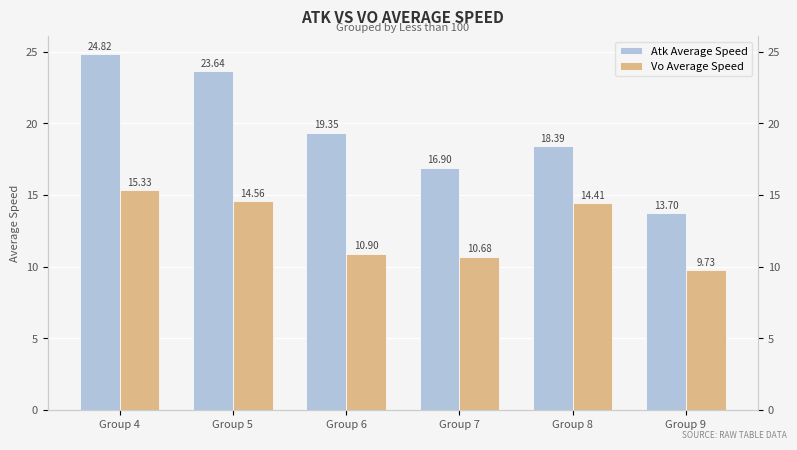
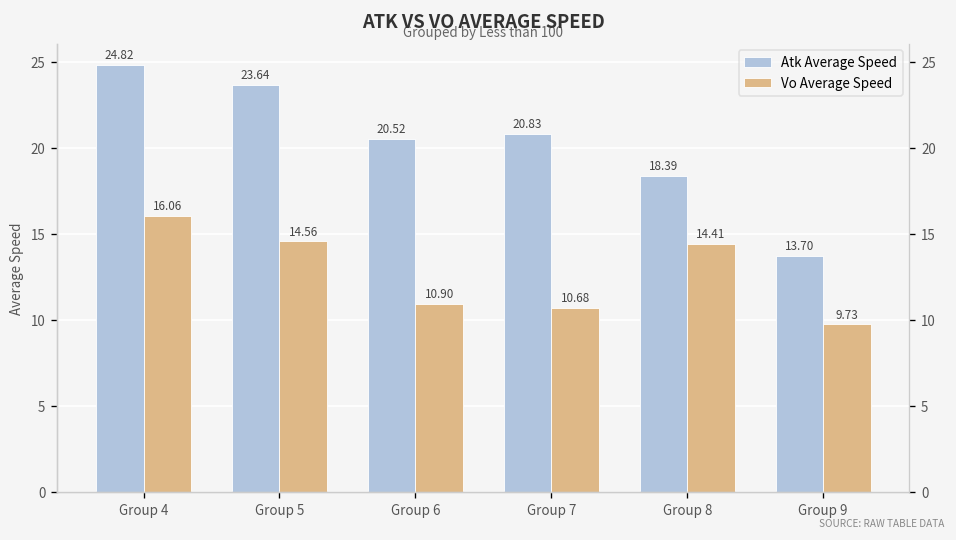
Vo Average Speed, Group 4: 15.33 -> 16.06
Atk Average Speed, Group 6: 19.35 -> 20.52
Atk Average Speed, Group 7: 16.90 -> 20.83
